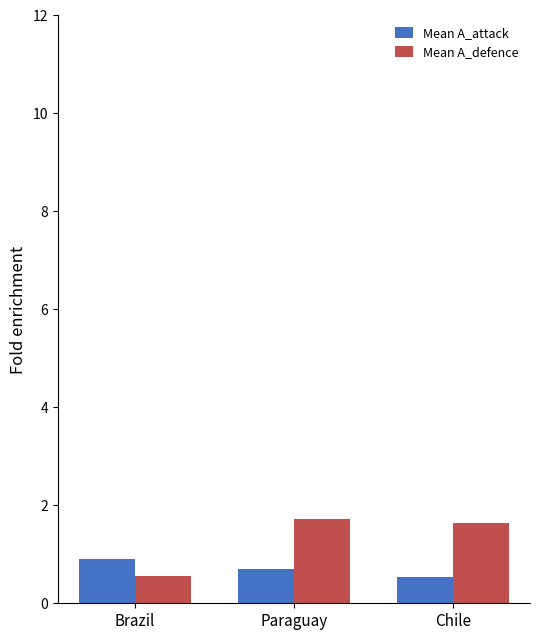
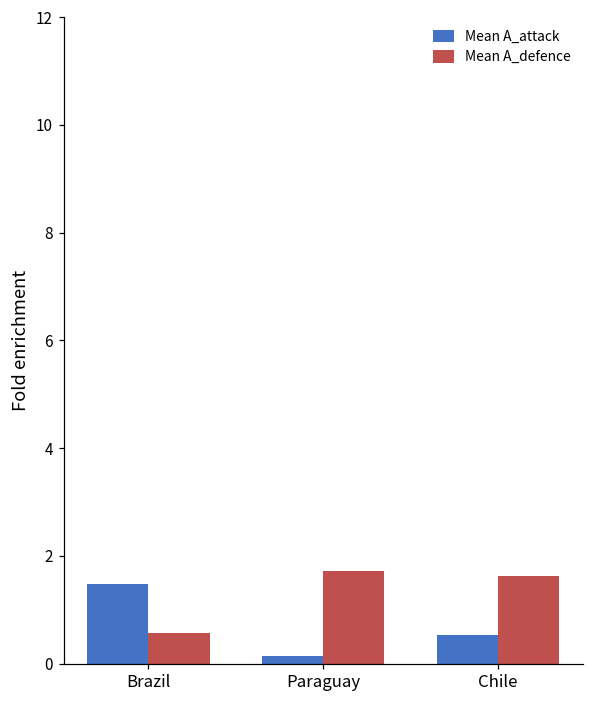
Mean A_attack, Brazil: 0.9 -> 1.5
Mean A_attack, Paraguay: 0.7 -> 0.1
